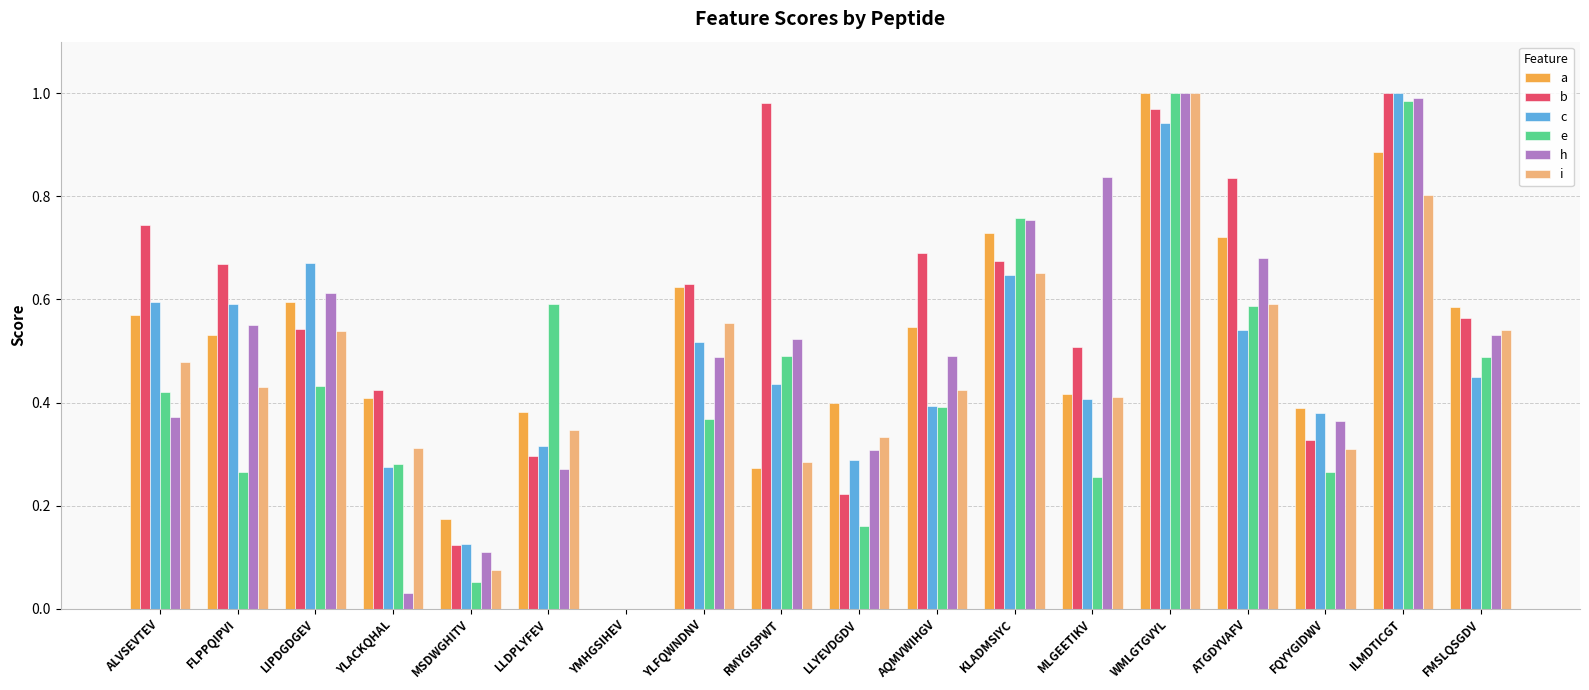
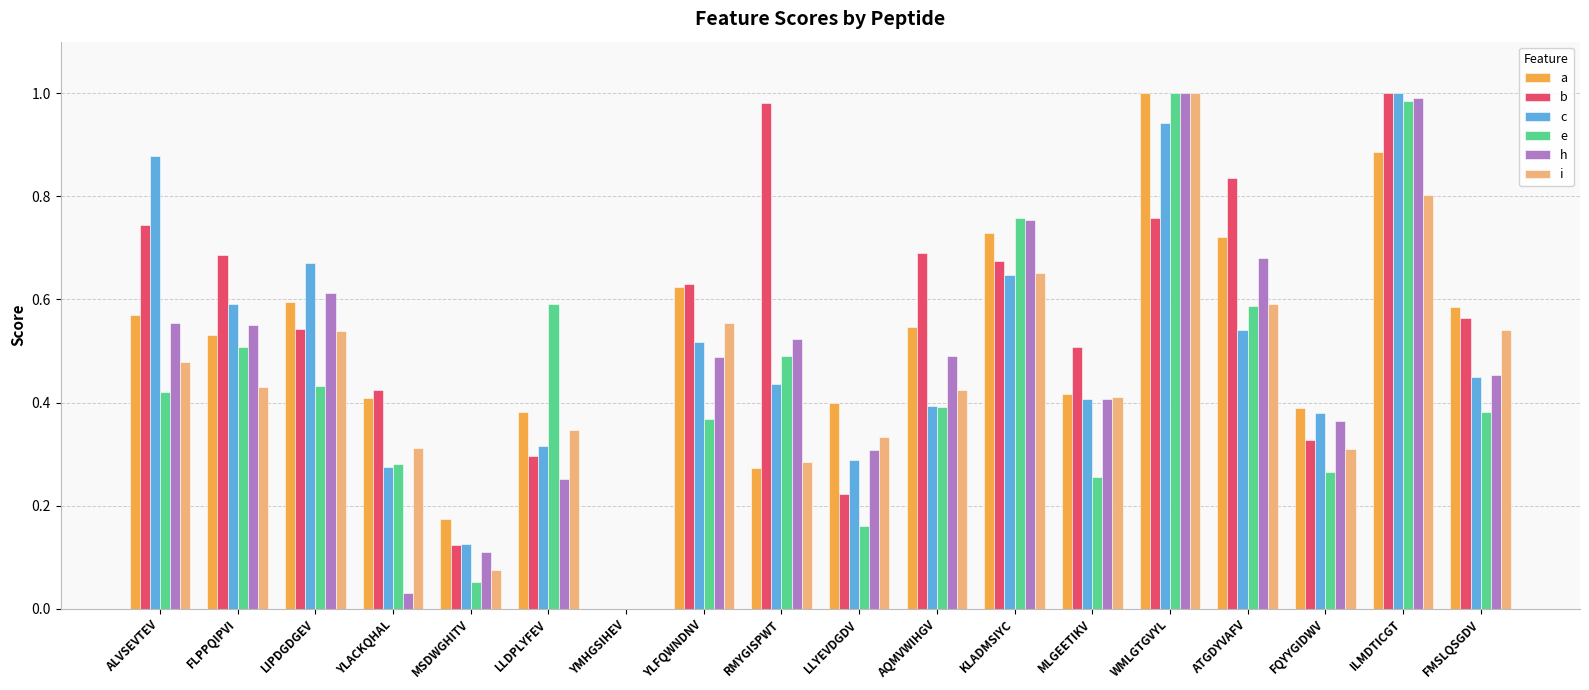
c, ALVSEVTEV: 0.60 -> 0.88
h, ALVSEVTEV: 0.37 -> 0.56
b, FLPPQIPVI: 0.67 -> 0.69
e, FLPPQIPVI: 0.27 -> 0.51
h, LLDPLYFEV: 0.27 -> 0.25
h, MLGEETIKV: 0.84 -> 0.41
b, WMLGTGVYL: 0.97 -> 0.76
e, FMSLQSGDV: 0.49 -> 0.38
h, FMSLQSGDV: 0.53 -> 0.45
